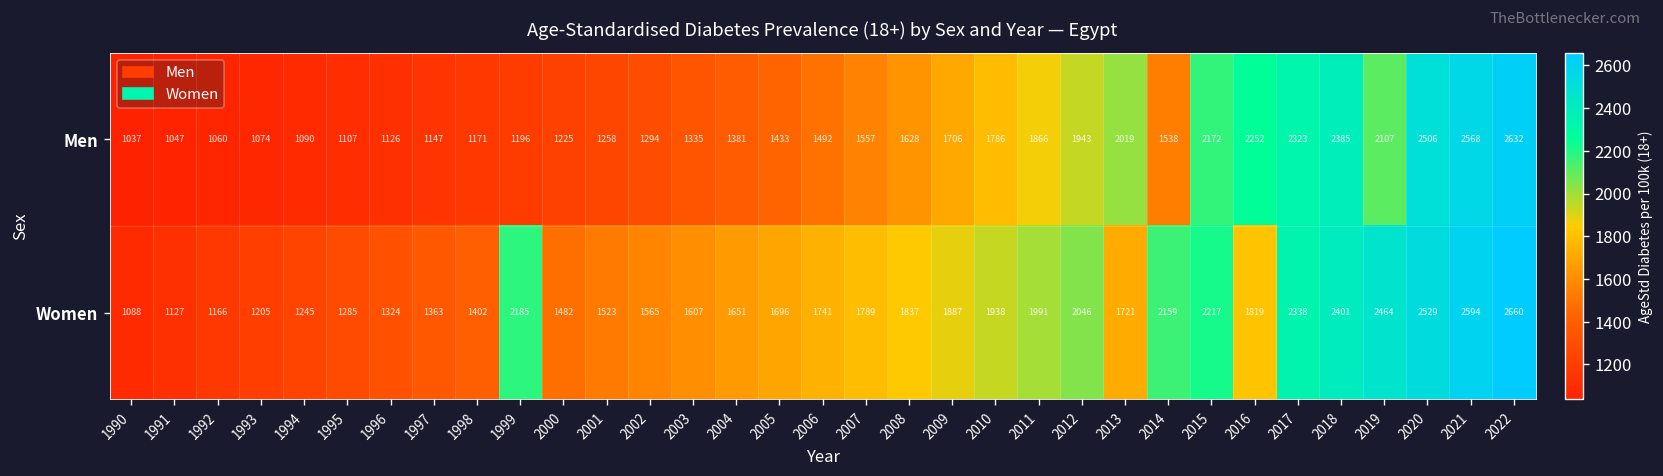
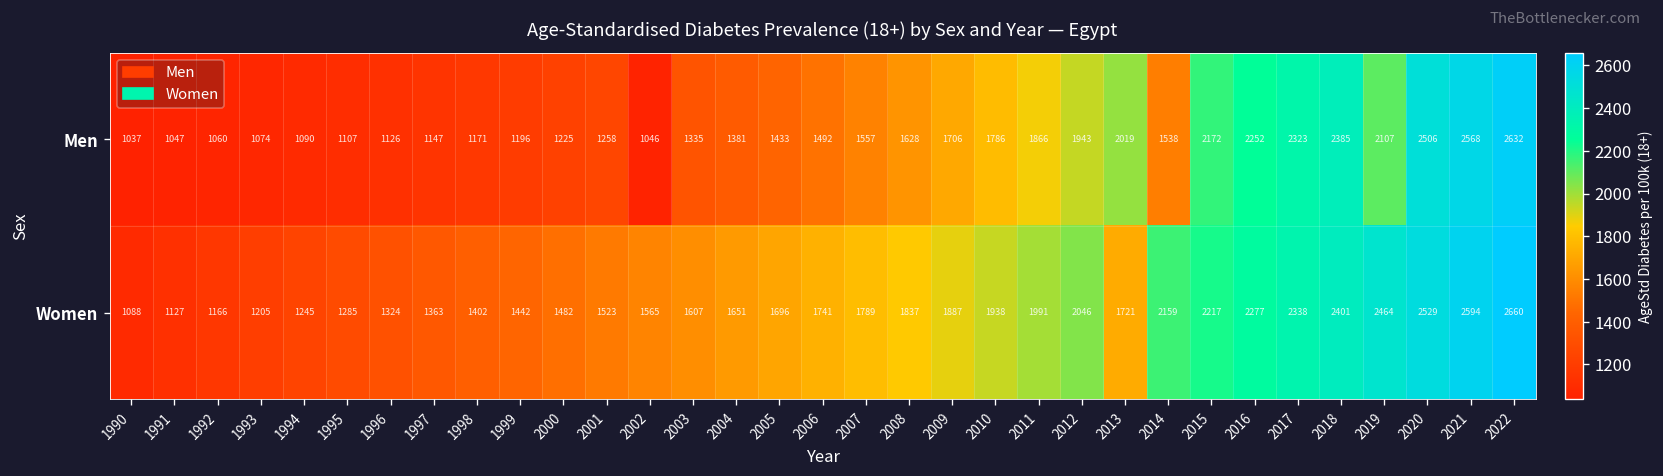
Men, 2002: 1294 -> 1046
Women, 1999: 2185 -> 1442
Women, 2016: 1819 -> 2277
